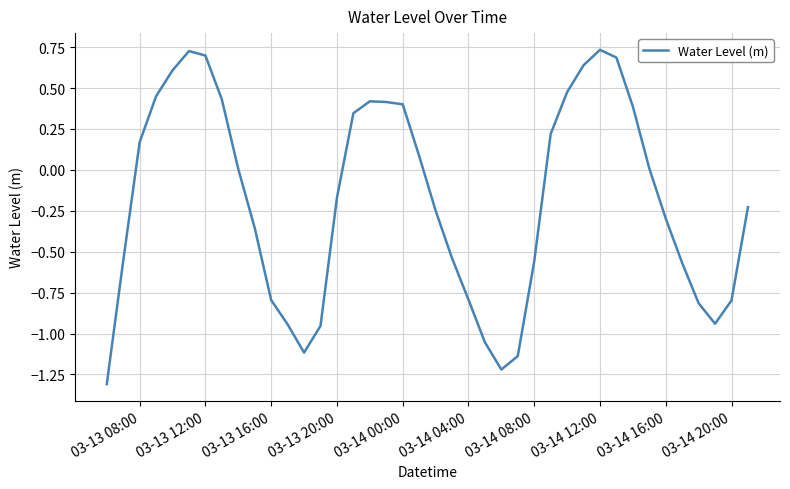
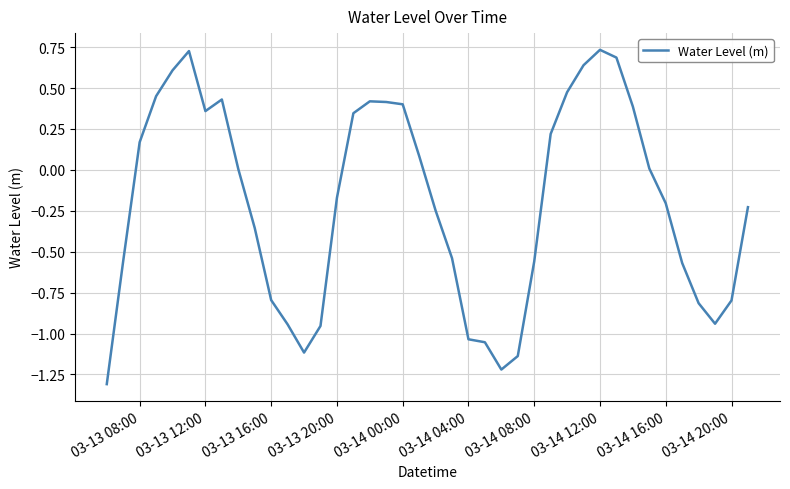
03-13 12:00: 0.70 -> 0.36
03-14 04:00: -0.79 -> -1.04
03-14 16:00: -0.30 -> -0.20
